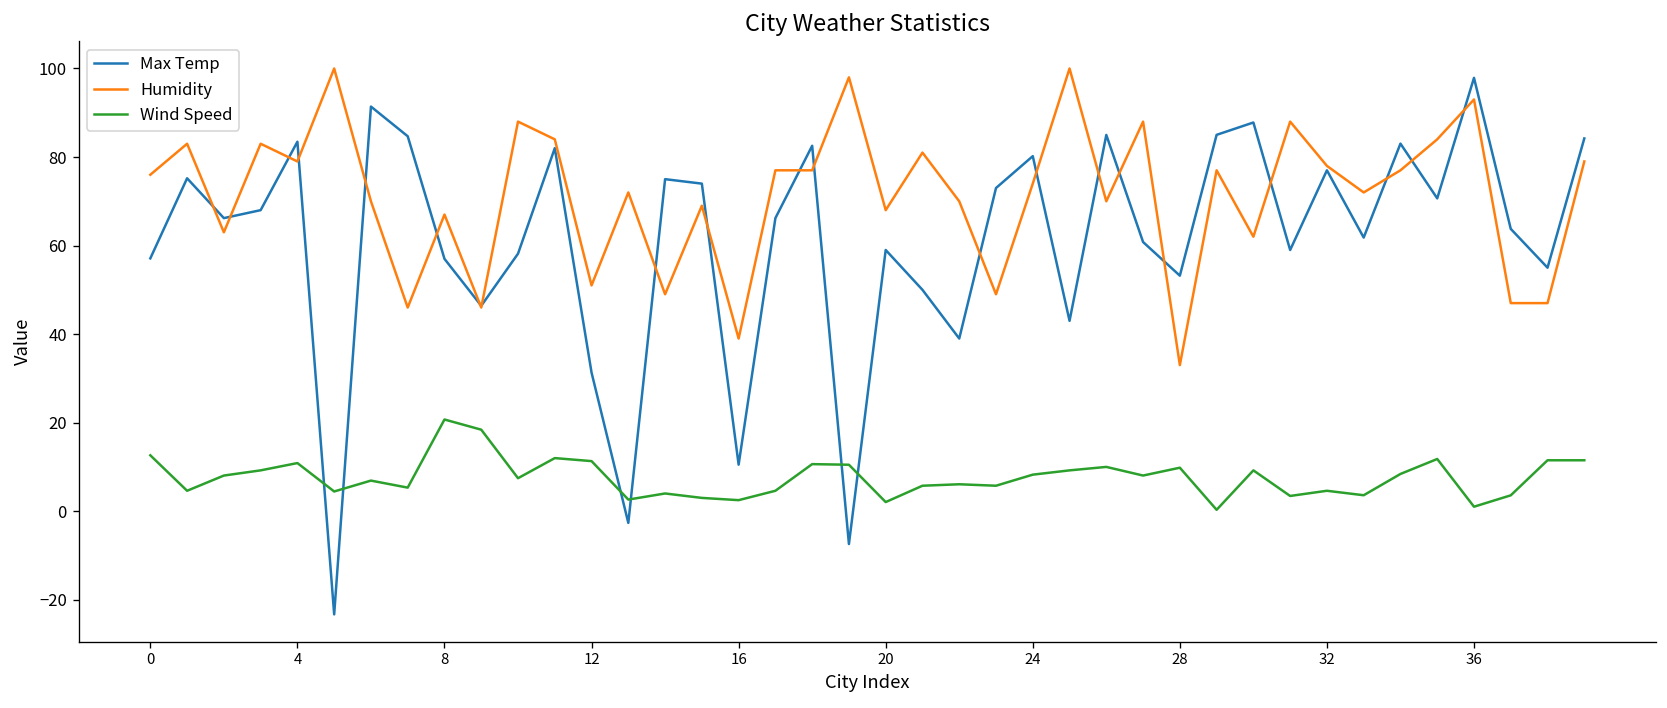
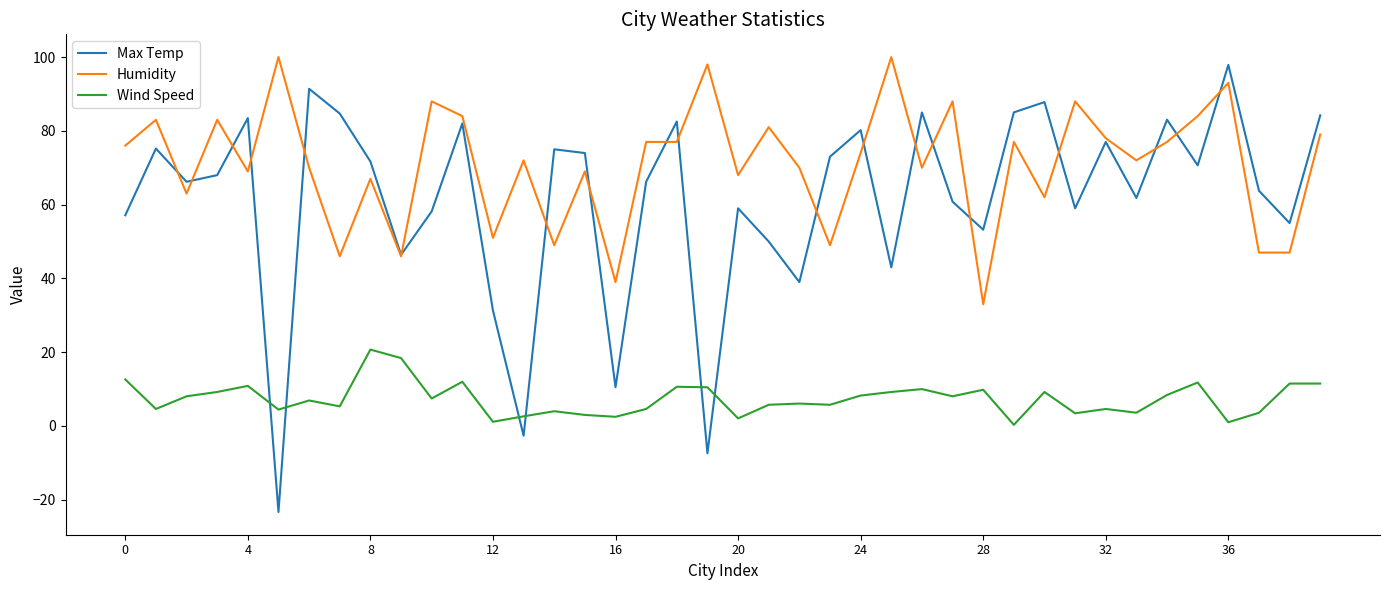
Humidity, 4: 79 -> 69
Max Temp, 8: 57 -> 72
Wind Speed, 12: 11 -> 1
